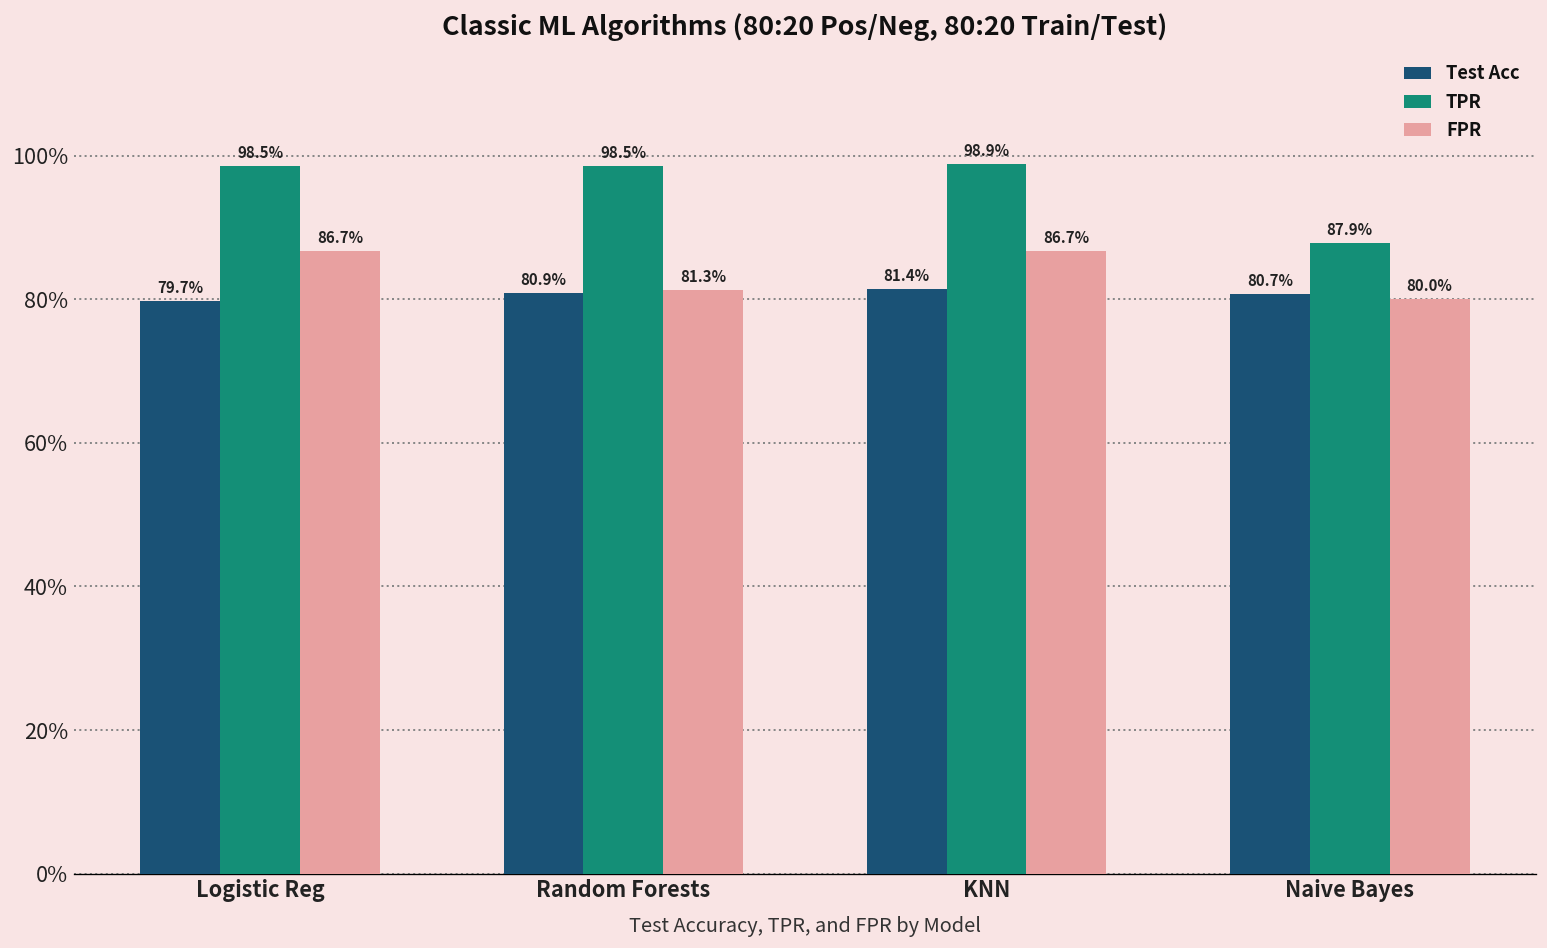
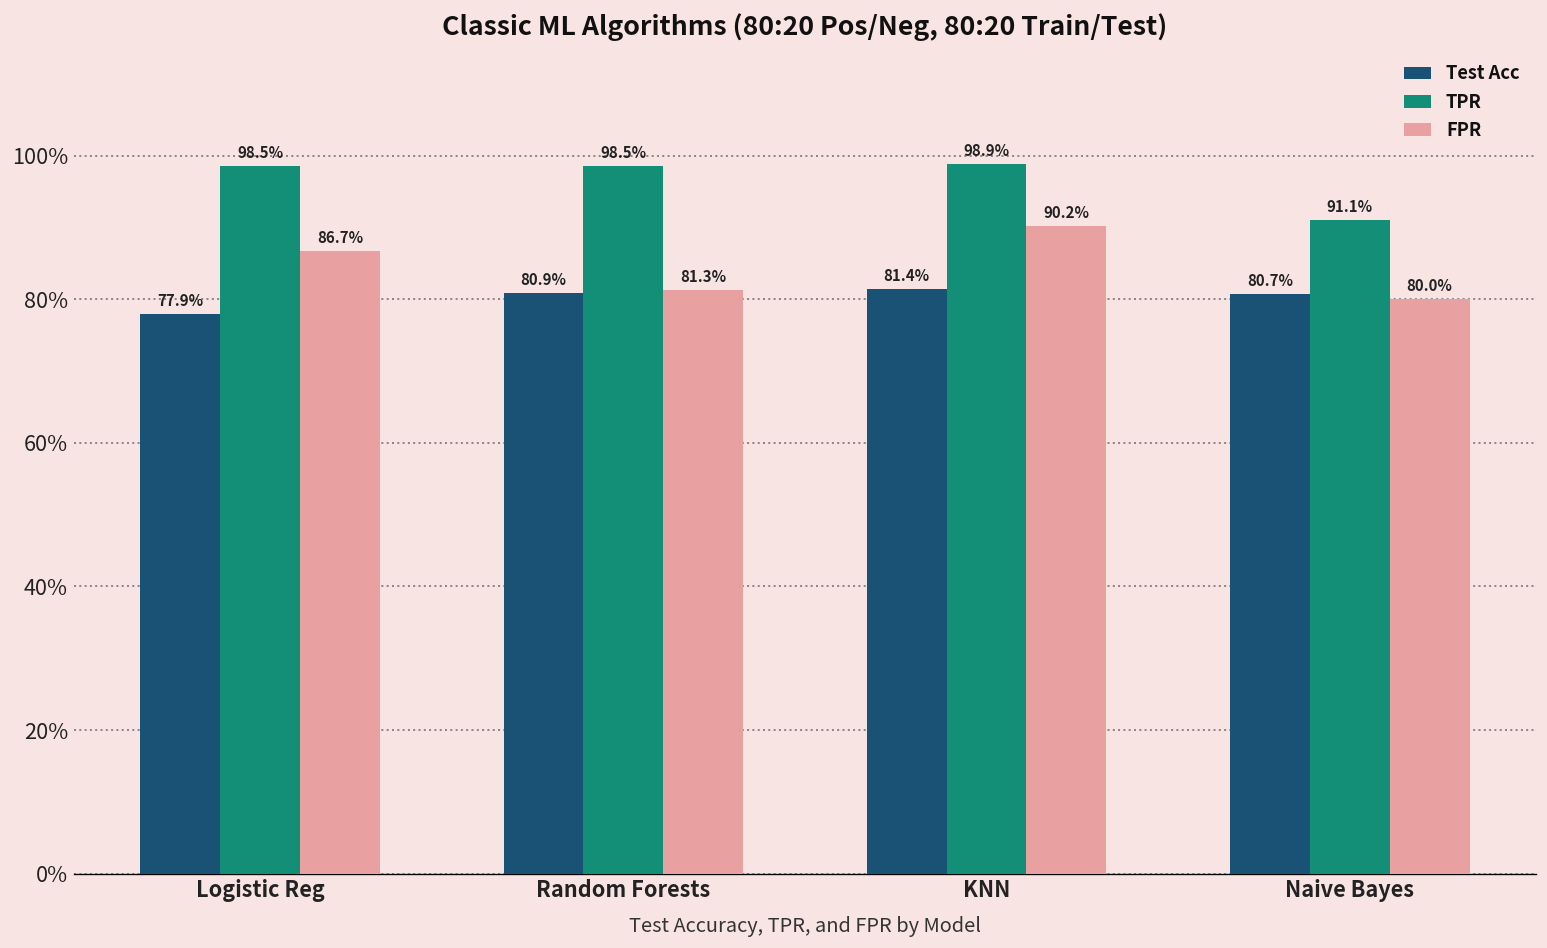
Test Acc, Logistic Reg: 79.7% -> 77.9%
FPR, KNN: 86.7% -> 90.2%
TPR, Naive Bayes: 87.9% -> 91.1%
